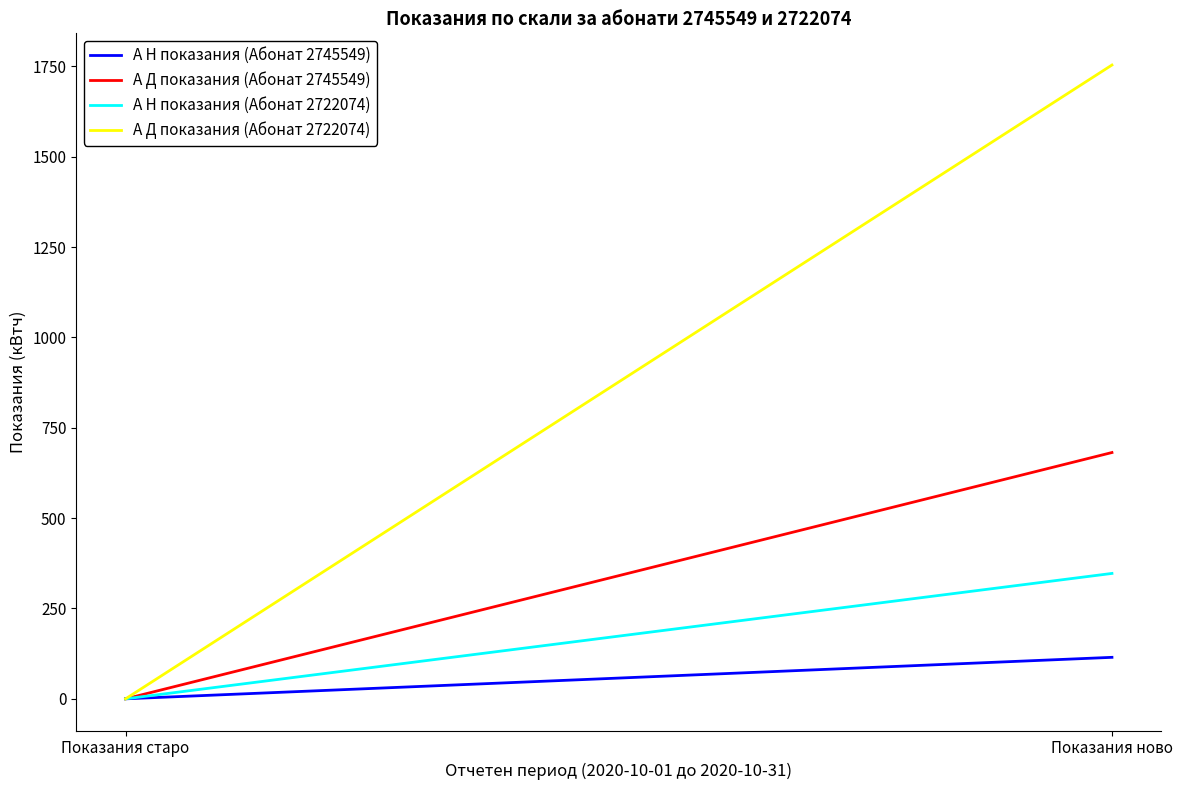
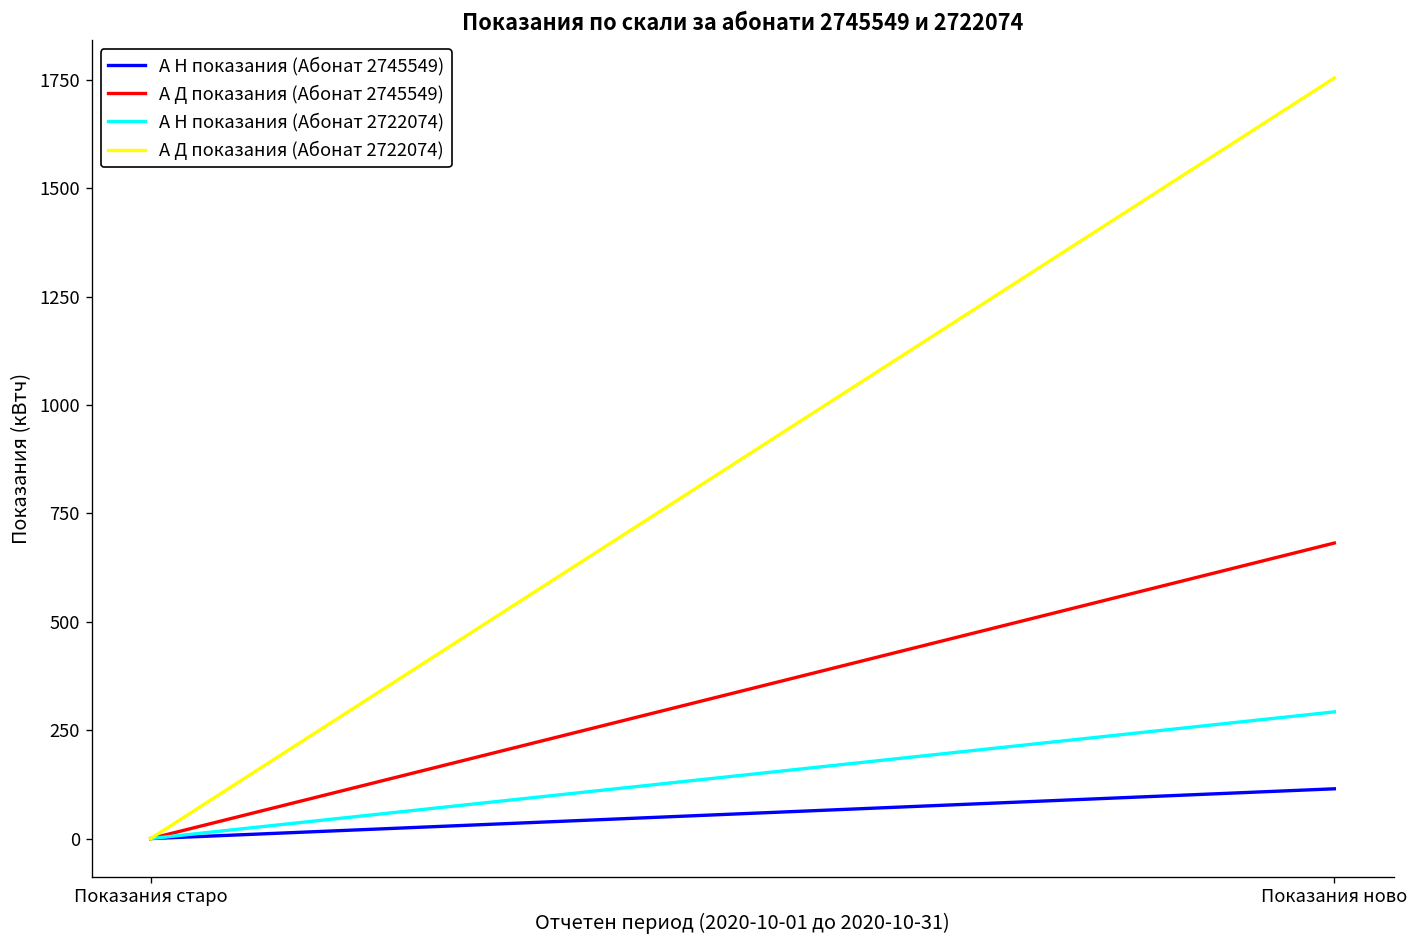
А Н показания (Абонат 2722074), Показания ново: 350 -> 290
